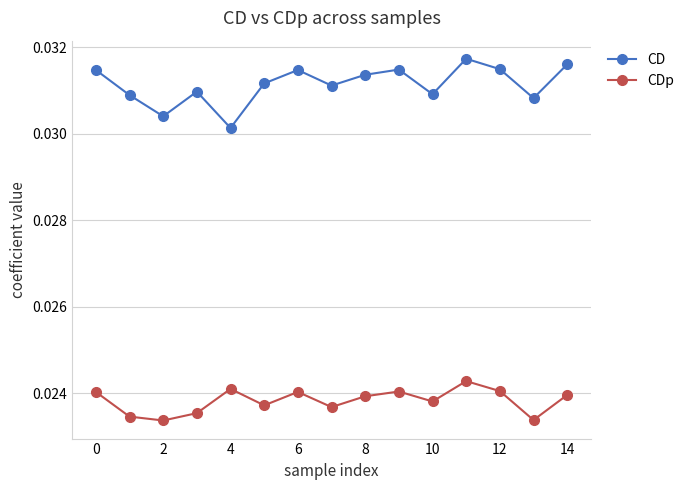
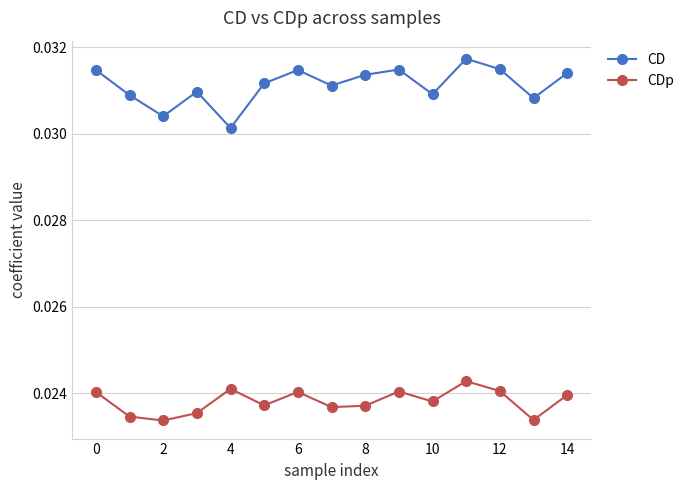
CDp, 8: 0.0239 -> 0.0237
CD, 14: 0.0316 -> 0.0314
